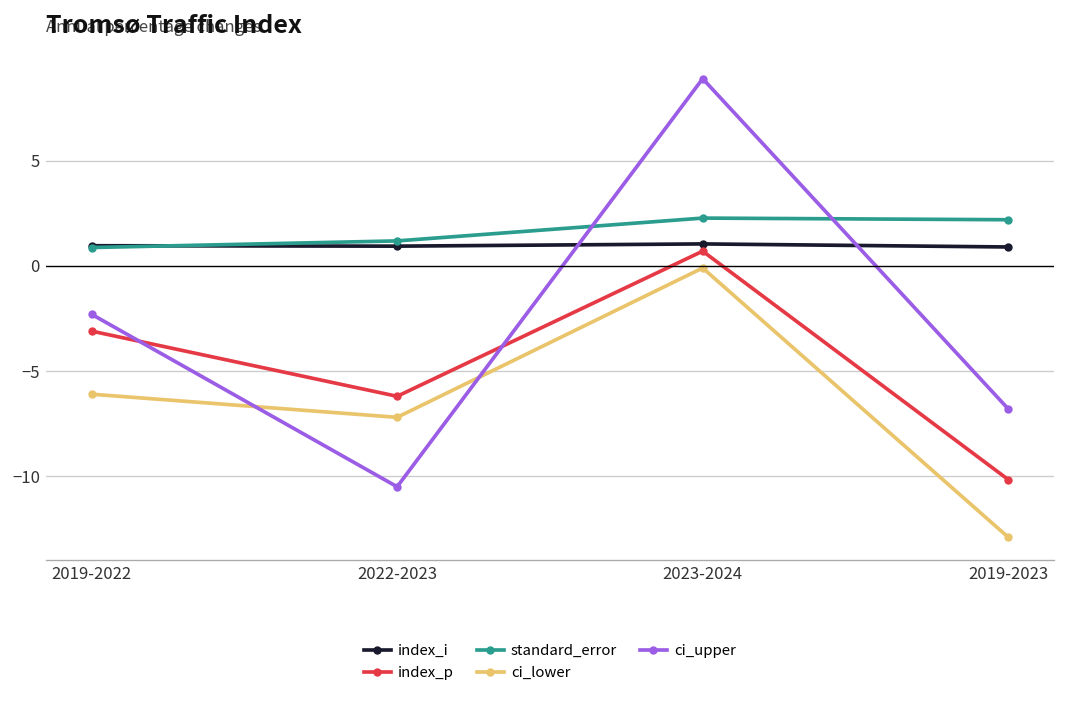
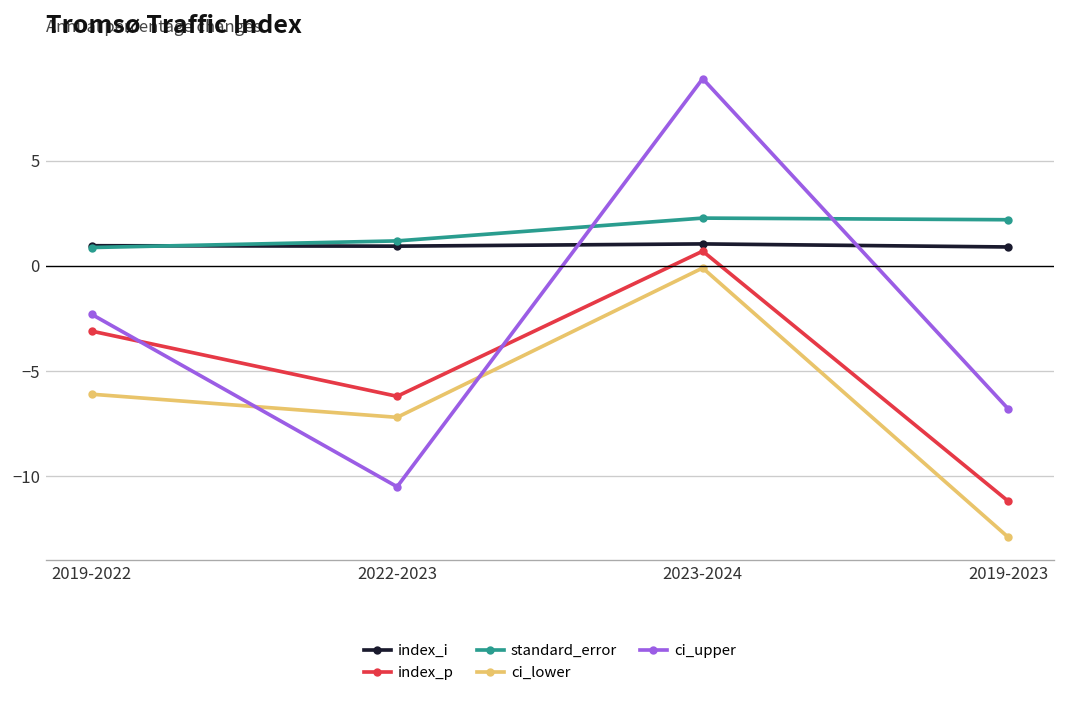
index_p, 2019-2023: -10.2 -> -11.2
